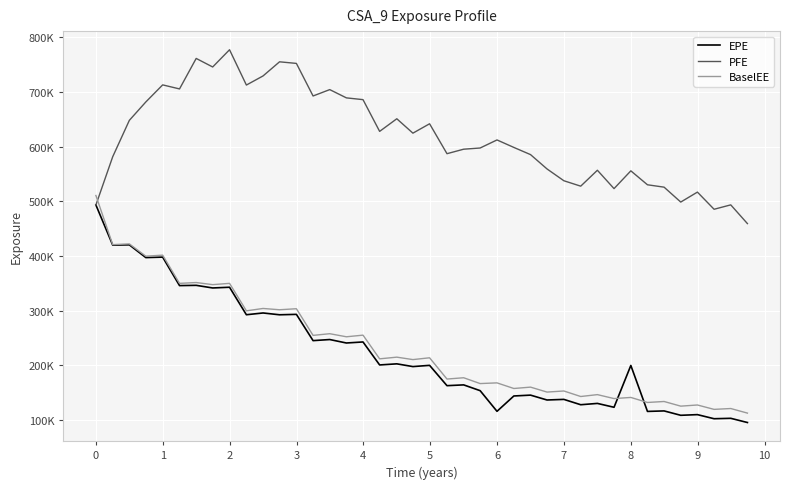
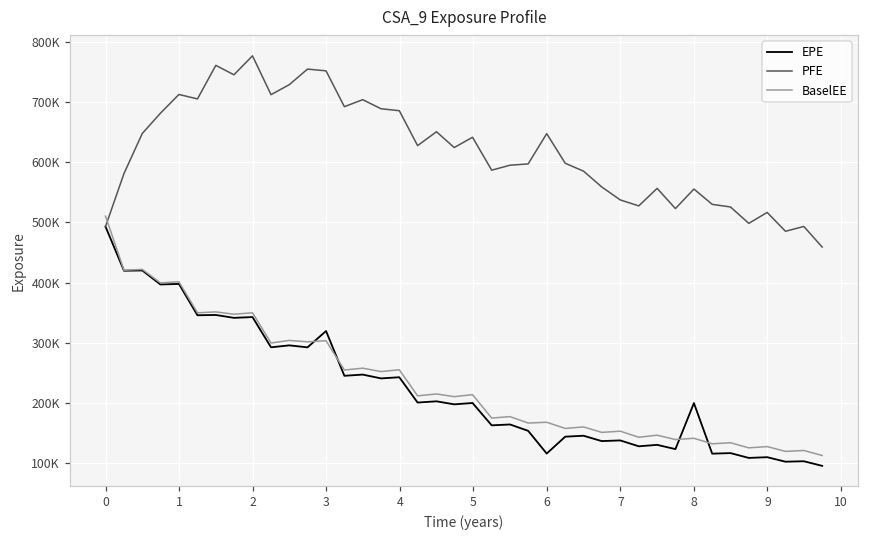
EPE, 3: 290000 -> 320000
PFE, 6: 610000 -> 650000
